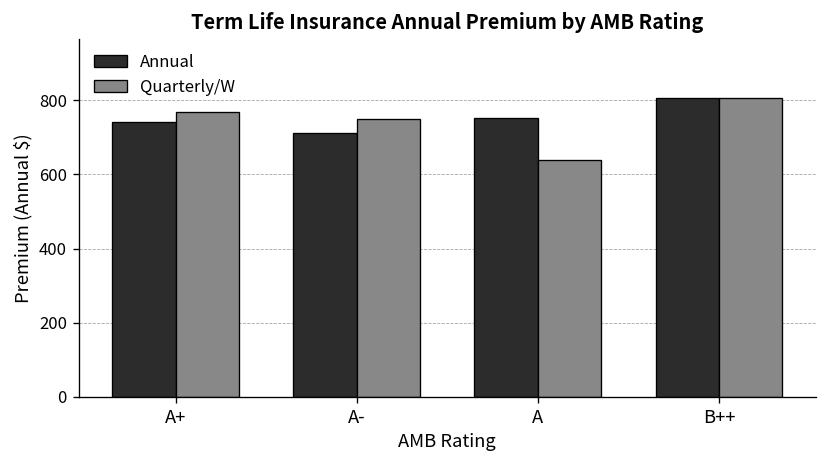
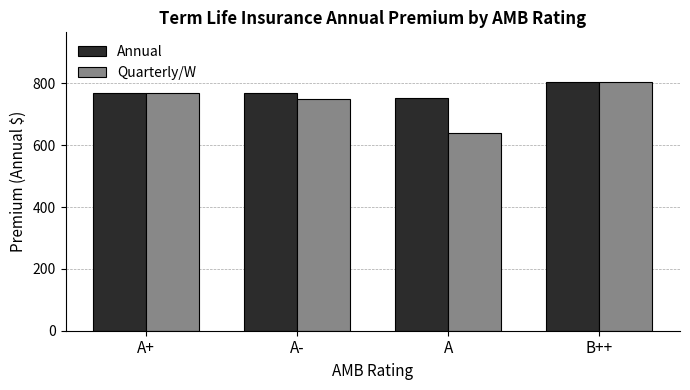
Annual, A+: 740 -> 770
Annual, A-: 710 -> 770
